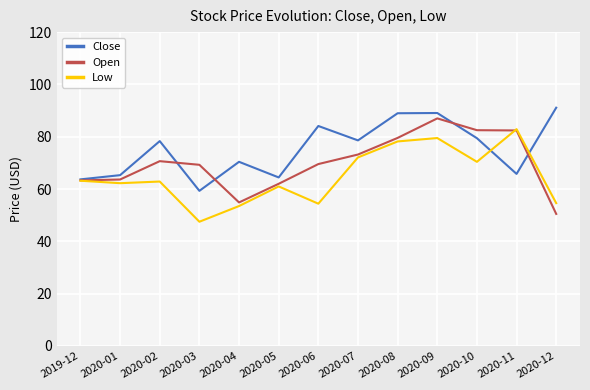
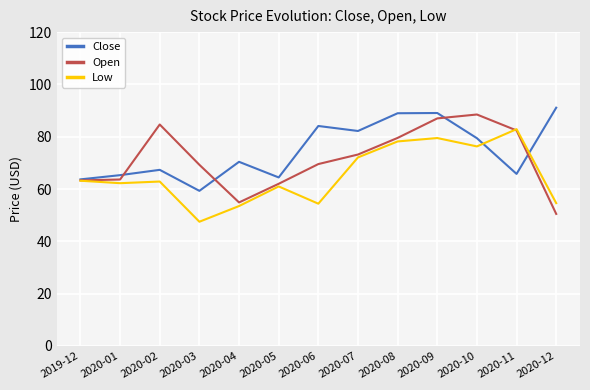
Close, 2020-02: 78 -> 67
Open, 2020-02: 71 -> 85
Close, 2020-07: 79 -> 82
Open, 2020-10: 83 -> 89
Low, 2020-10: 70 -> 76
